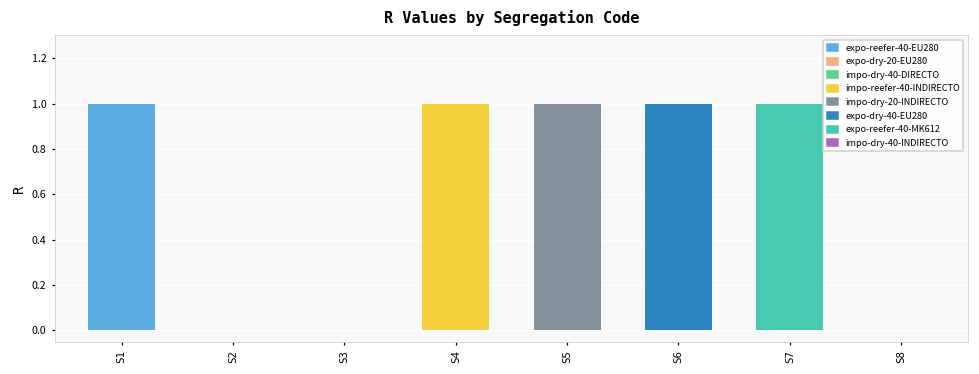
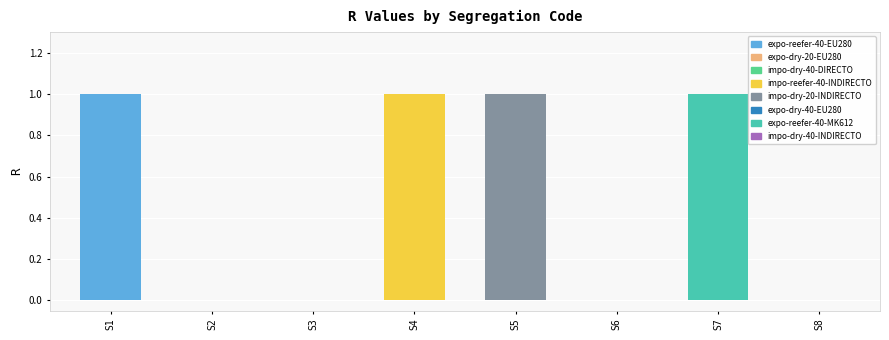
S6: 1 -> 0
